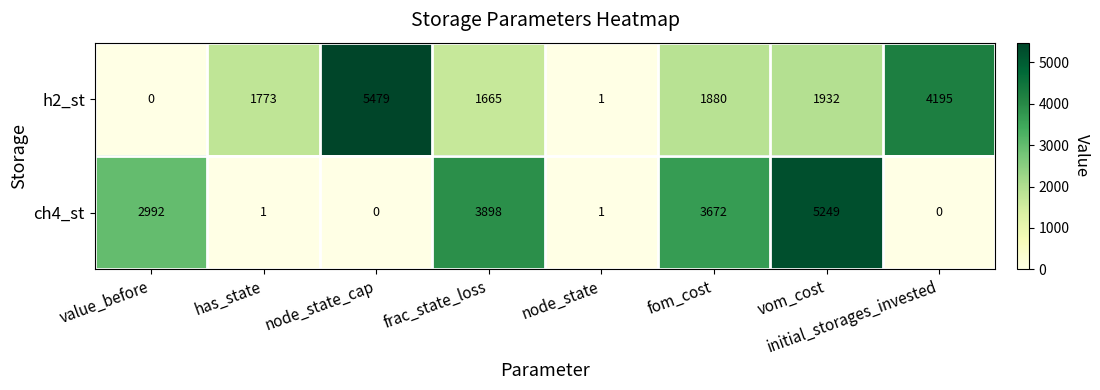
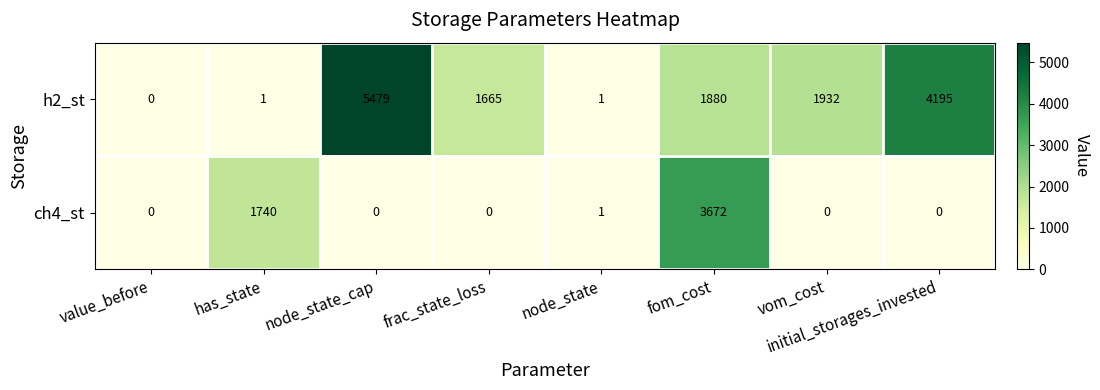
h2_st, has_state: 1773 -> 1
ch4_st, value_before: 2992 -> 0
ch4_st, has_state: 1 -> 1740
ch4_st, frac_state_loss: 3898 -> 0
ch4_st, vom_cost: 5249 -> 0
